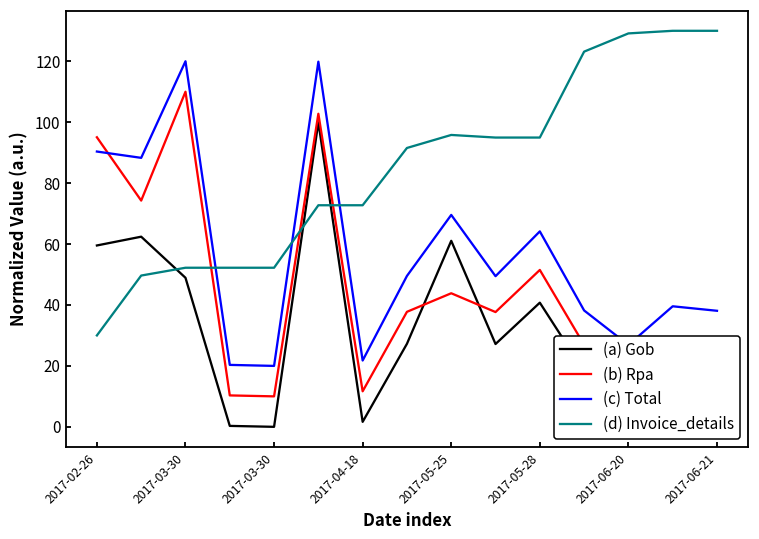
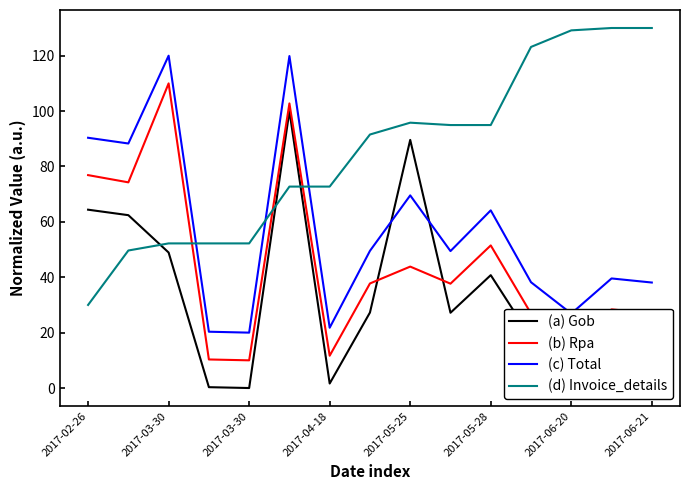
(a) Gob, 2017-02-26: 60 -> 64
(b) Rpa, 2017-02-26: 95 -> 77
(a) Gob, 2017-05-25: 61 -> 90
